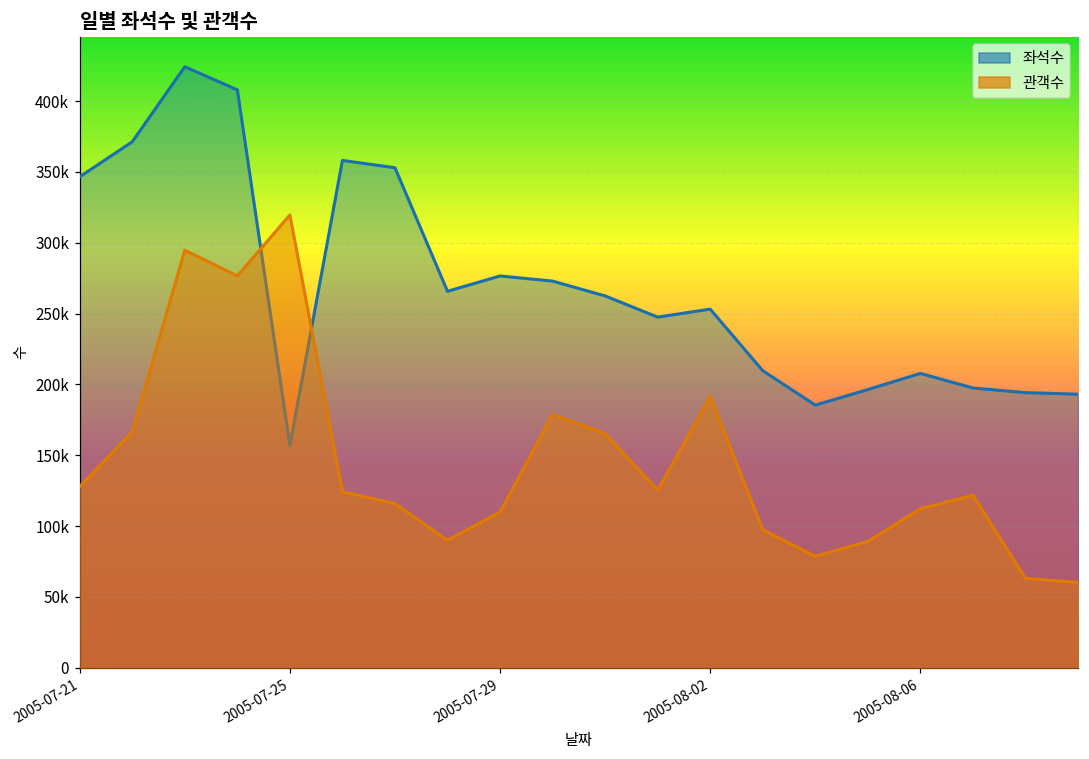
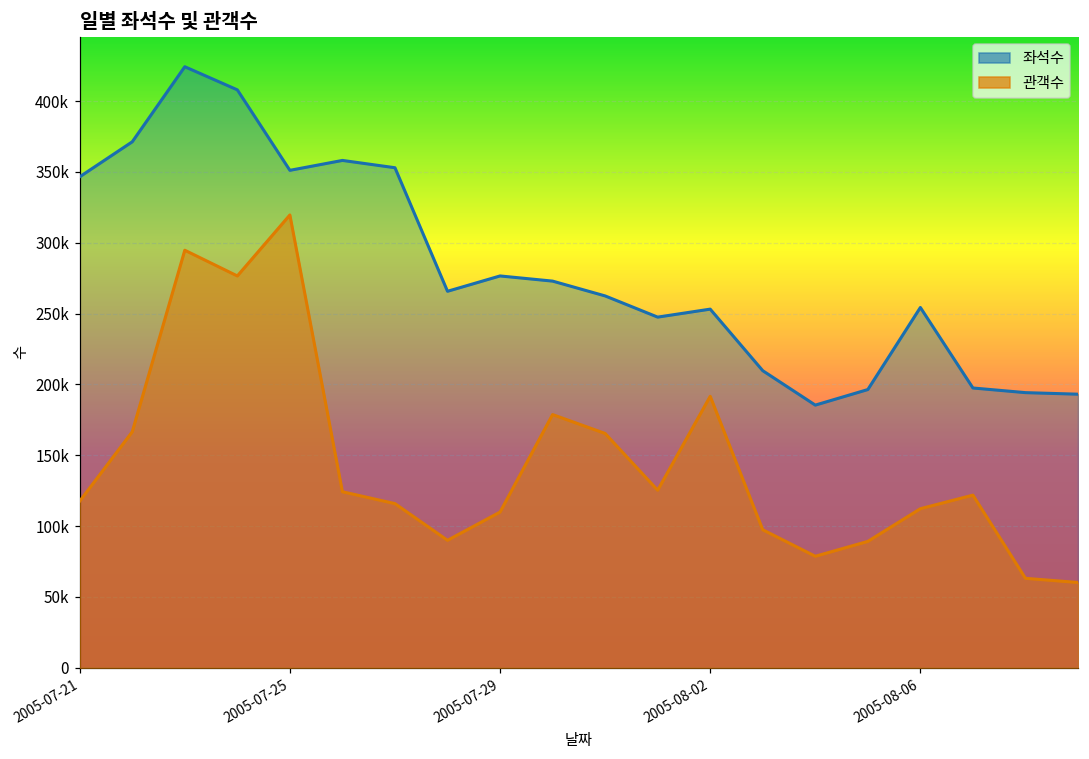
관객수, 2005-07-21: 128000 -> 118000
좌석수, 2005-07-25: 157000 -> 351000
좌석수, 2005-08-06: 208000 -> 254000
